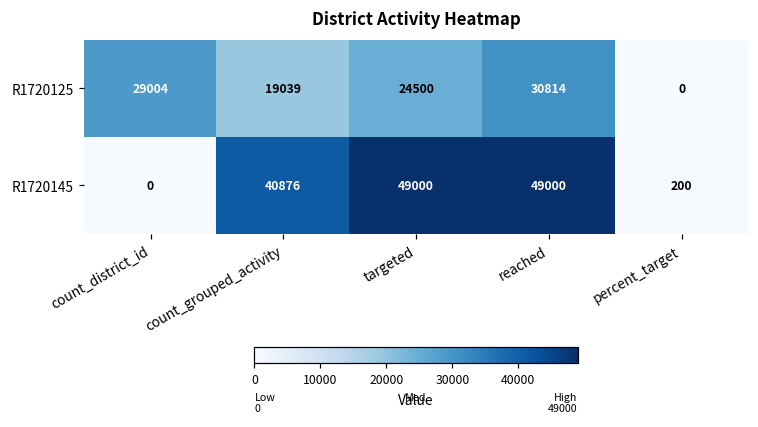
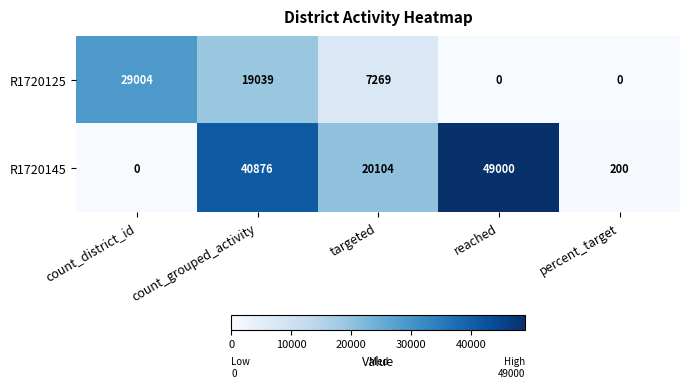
R1720125, targeted: 24500 -> 7269
R1720125, reached: 30814 -> 0
R1720145, targeted: 49000 -> 20104
